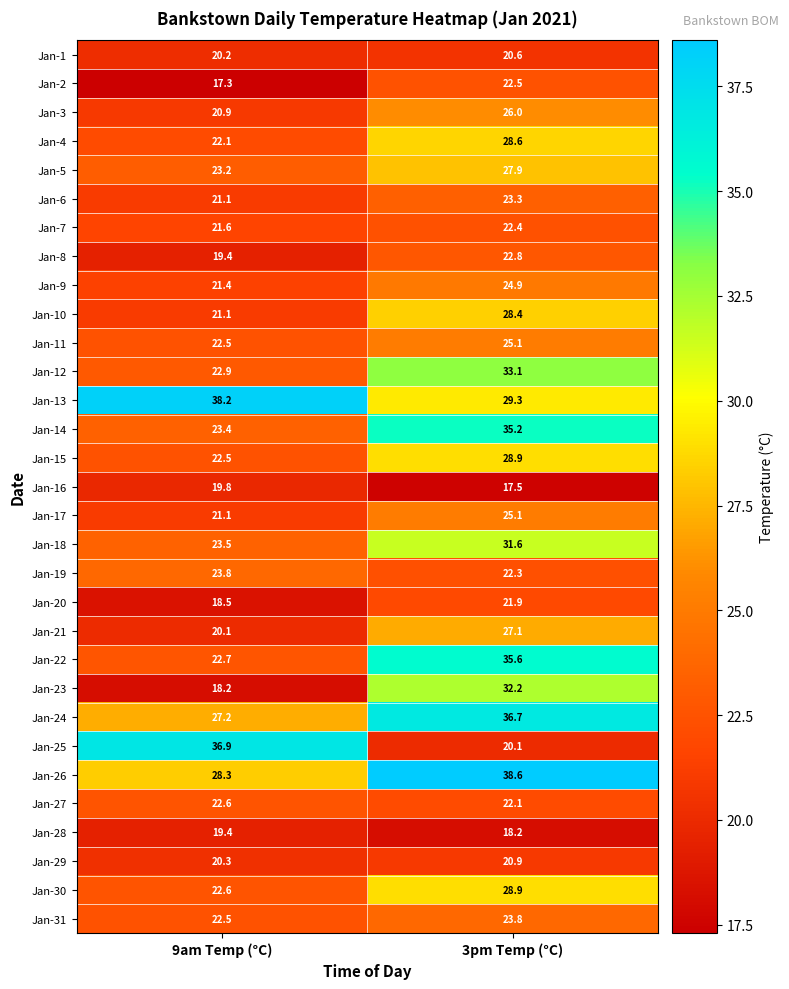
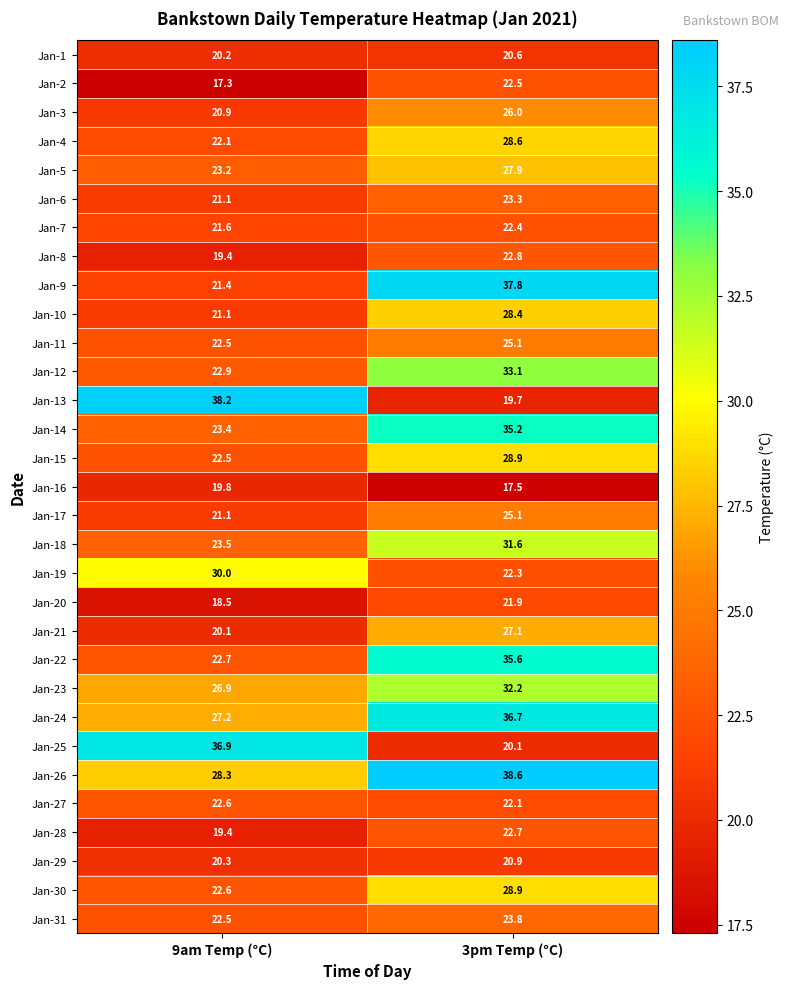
Jan-9, 3pm Temp (°C): 24.9 -> 37.8
Jan-13, 3pm Temp (°C): 29.3 -> 19.7
Jan-19, 9am Temp (°C): 23.8 -> 30.0
Jan-23, 9am Temp (°C): 18.2 -> 26.9
Jan-28, 3pm Temp (°C): 18.2 -> 22.7
